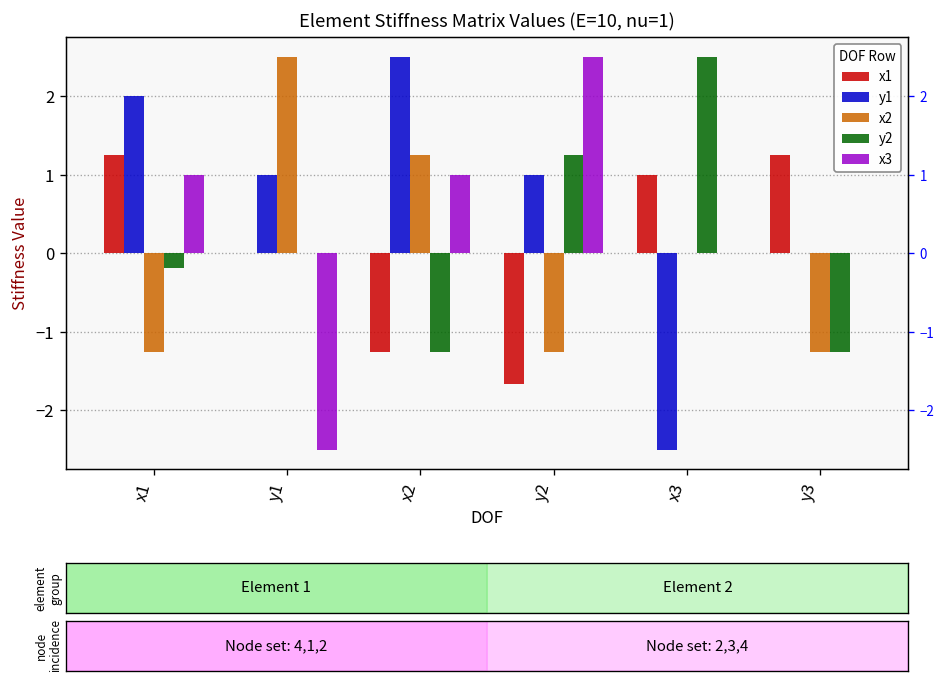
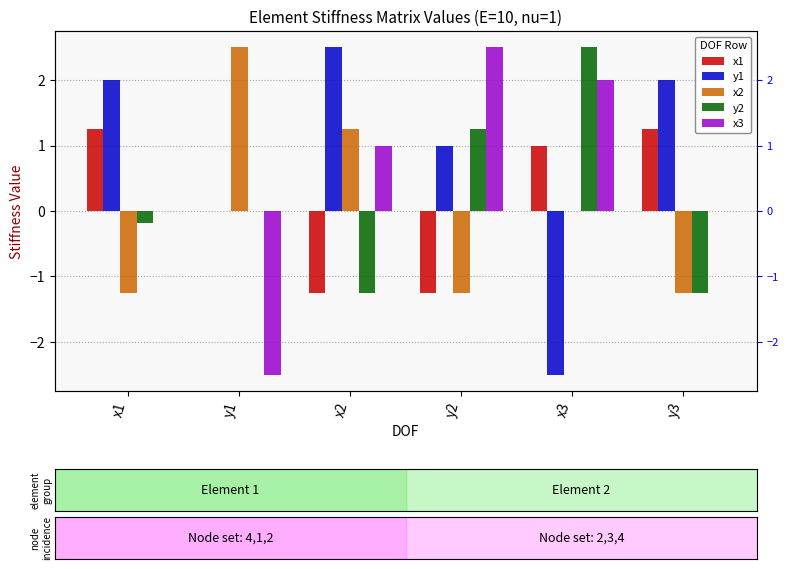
x3, x1: 1 -> 0
y1, y1: 1 -> 0
x1, y2: -1.7 -> -1.3
x3, x3: 0 -> 2
y1, y3: 0 -> 2
